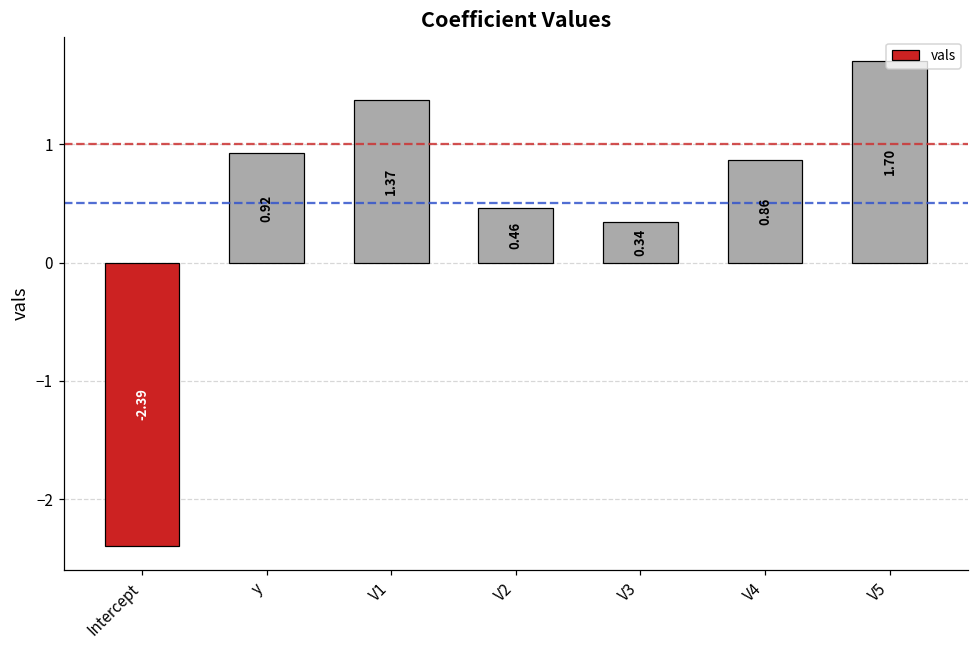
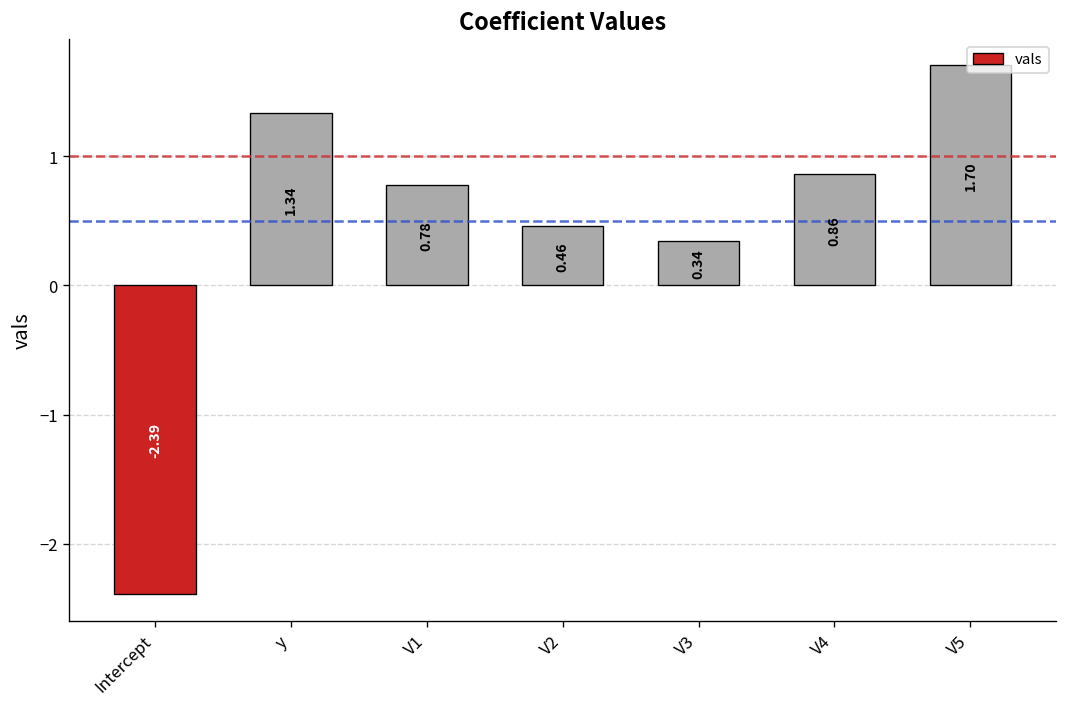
y: 0.92 -> 1.34
V1: 1.37 -> 0.78
